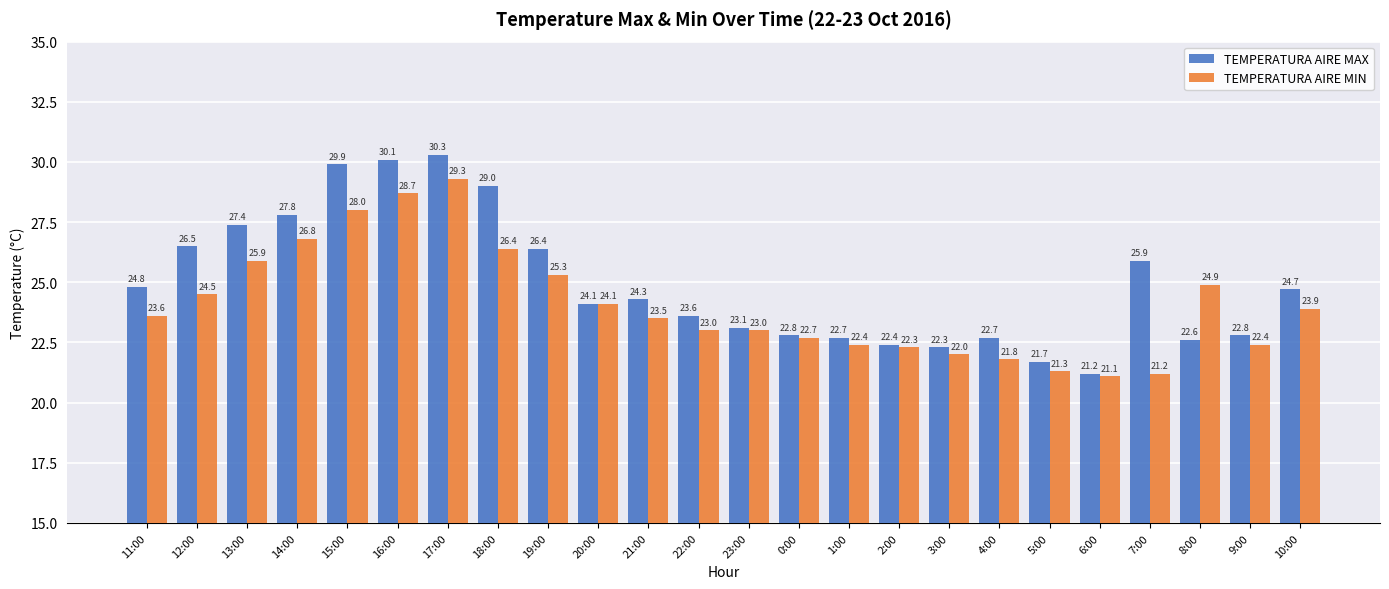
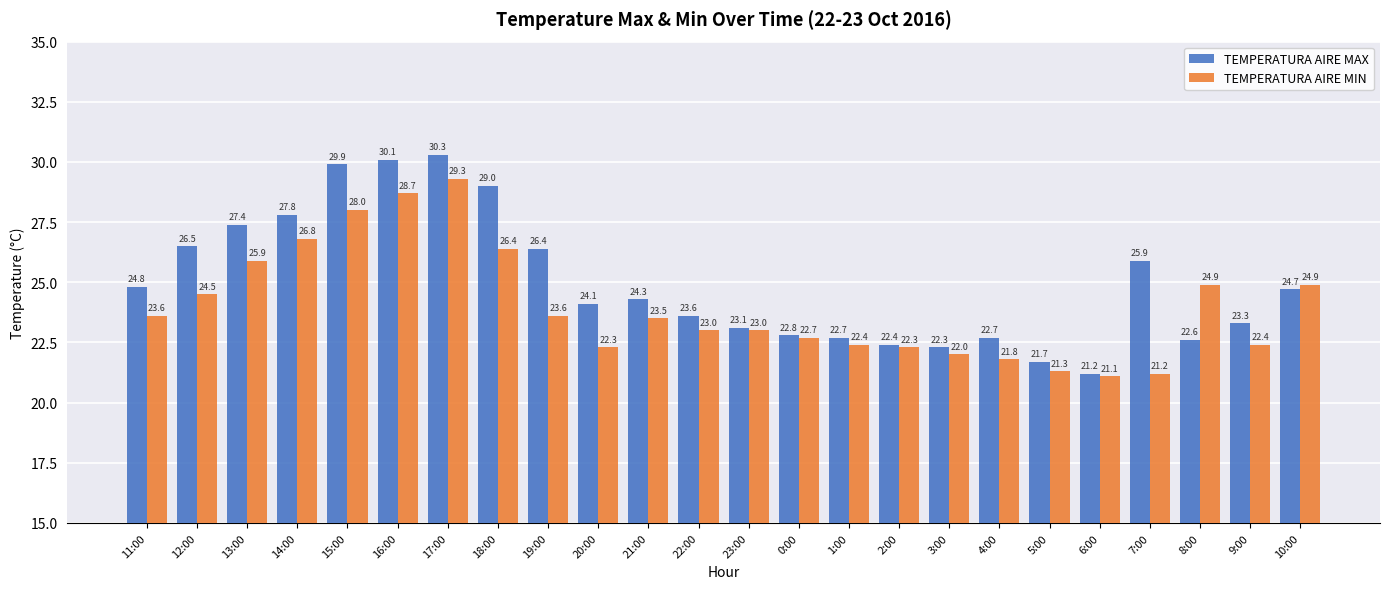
TEMPERATURA AIRE MIN, 19:00: 25.3 -> 23.6
TEMPERATURA AIRE MIN, 20:00: 24.1 -> 22.3
TEMPERATURA AIRE MAX, 9:00: 22.8 -> 23.3
TEMPERATURA AIRE MIN, 10:00: 23.9 -> 24.9
